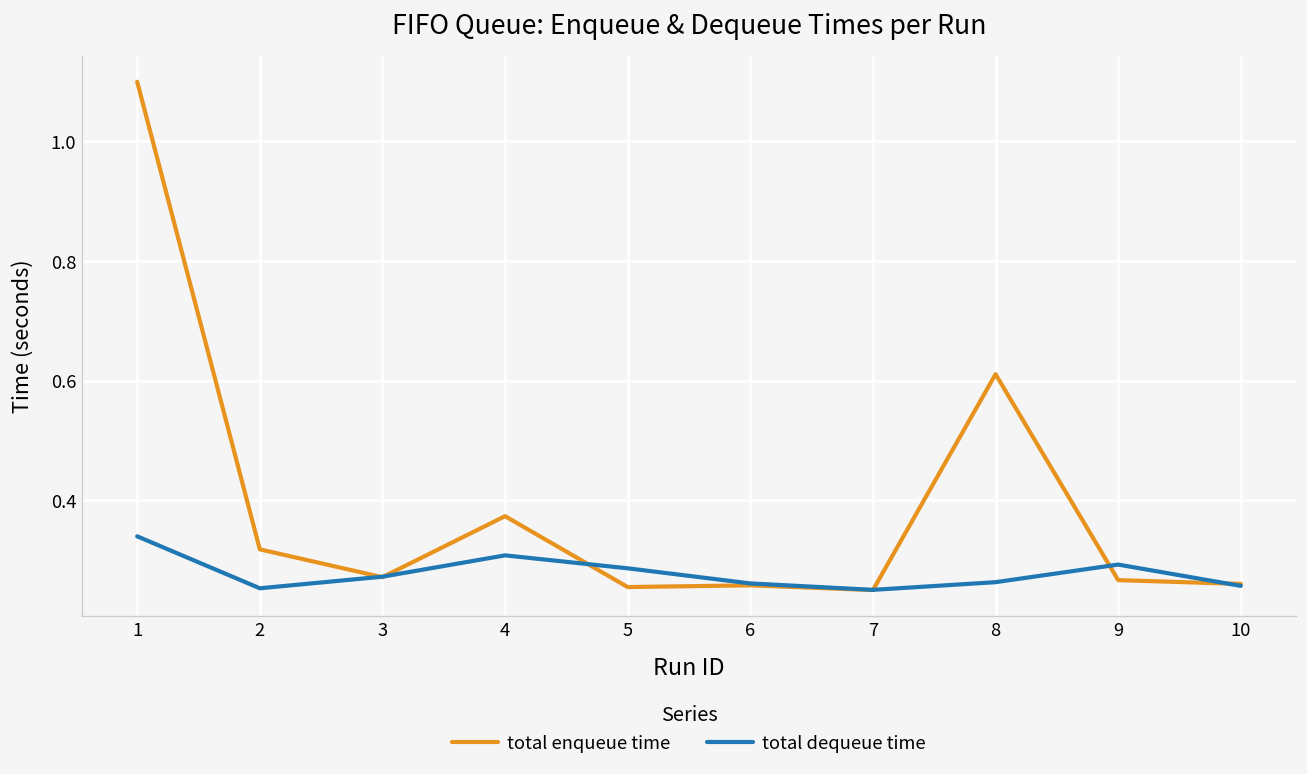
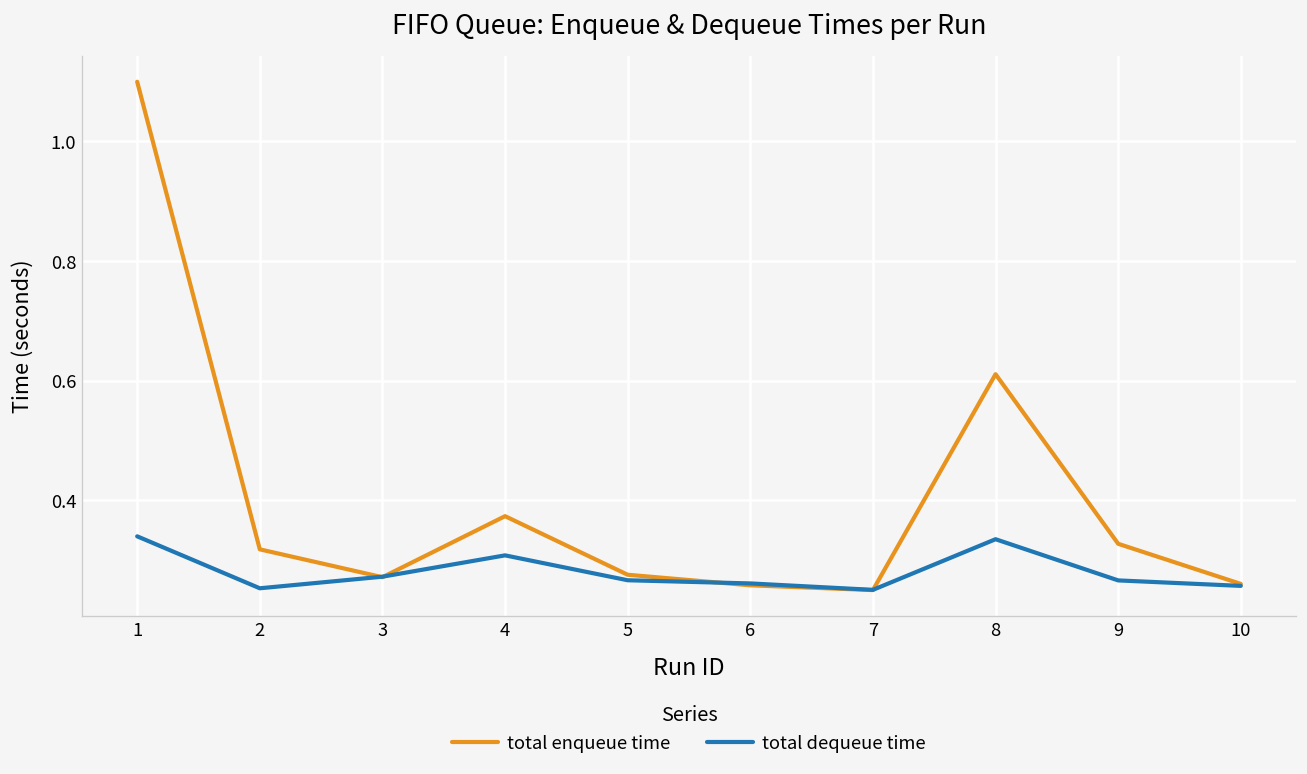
total enqueue time, 5: 0.26 -> 0.28
total dequeue time, 5: 0.29 -> 0.27
total dequeue time, 8: 0.26 -> 0.34
total enqueue time, 9: 0.27 -> 0.33
total dequeue time, 9: 0.29 -> 0.27
